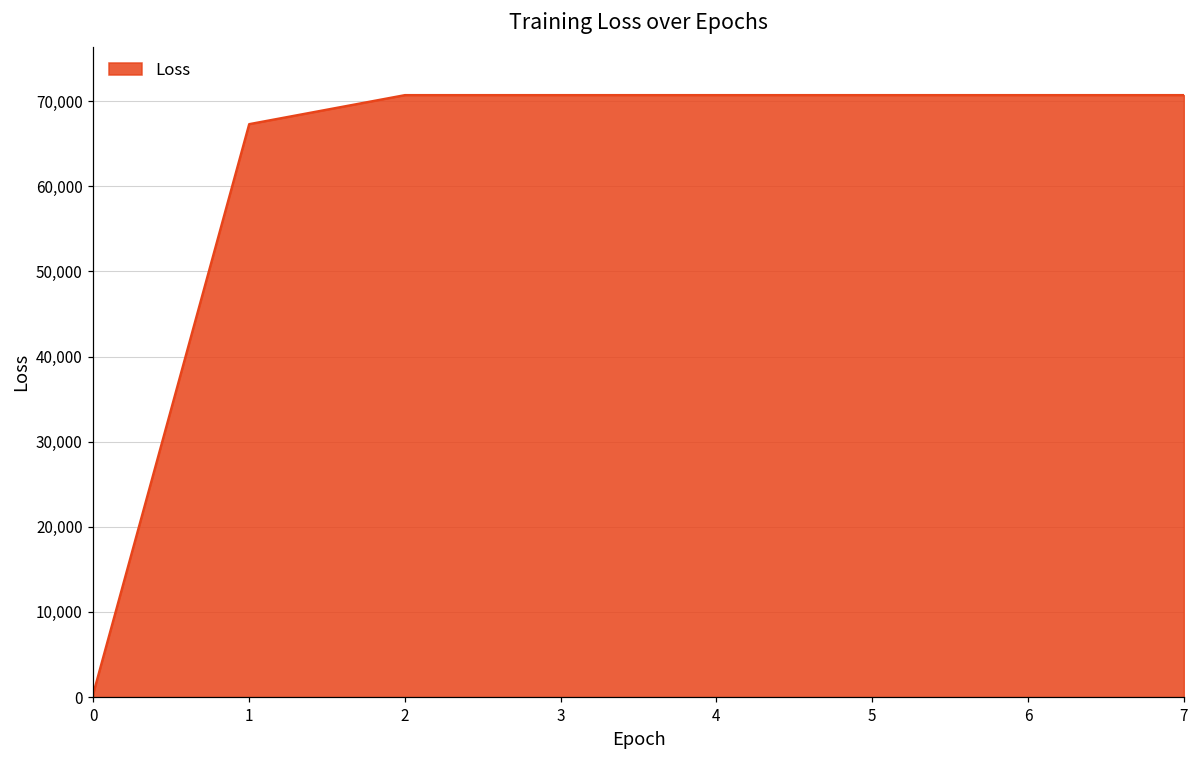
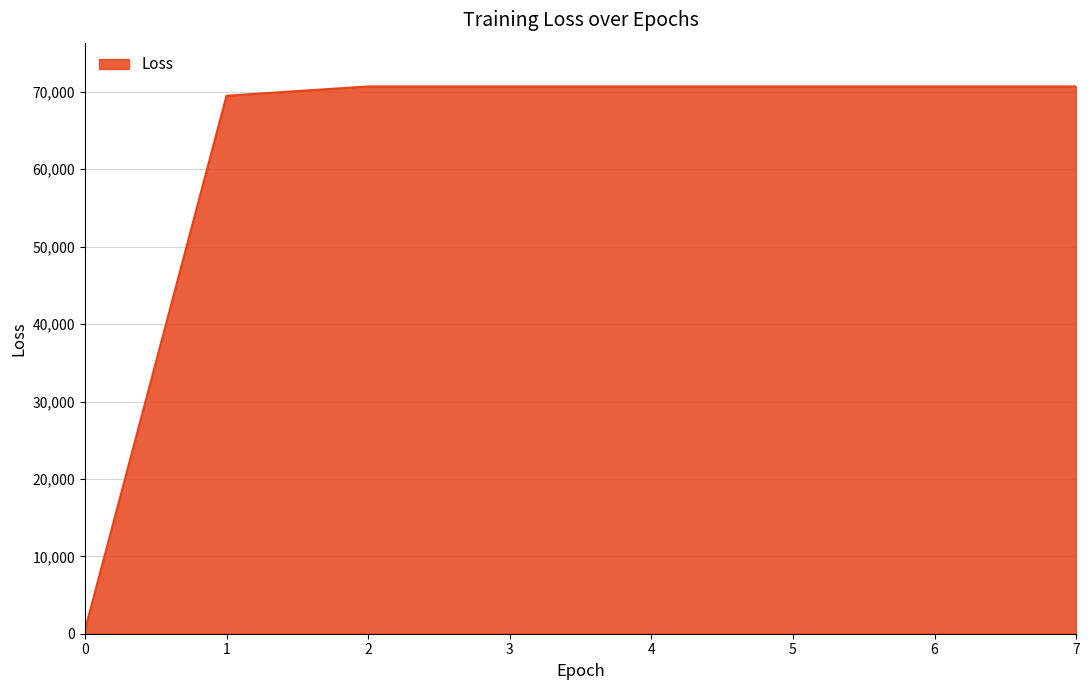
1: 67,000 -> 70,000
